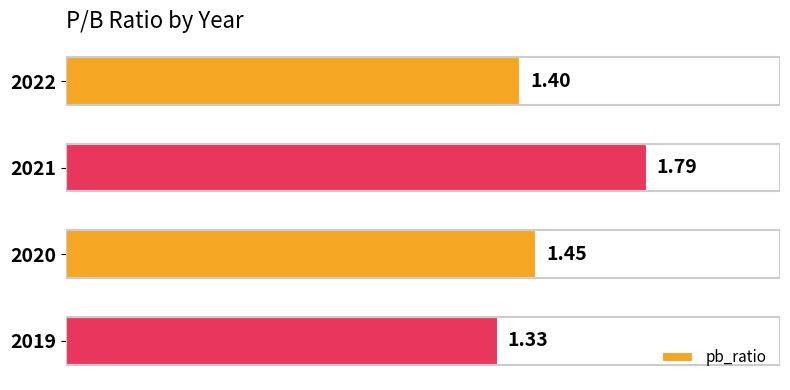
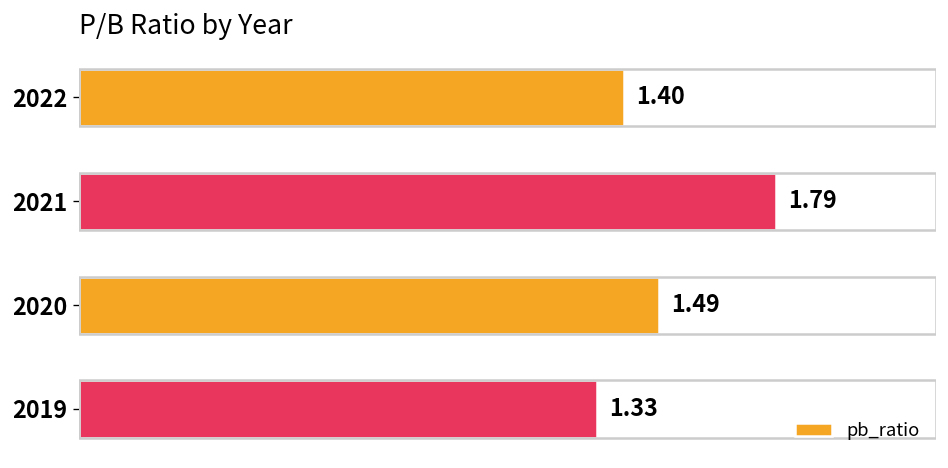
2020: 1.45 -> 1.49
